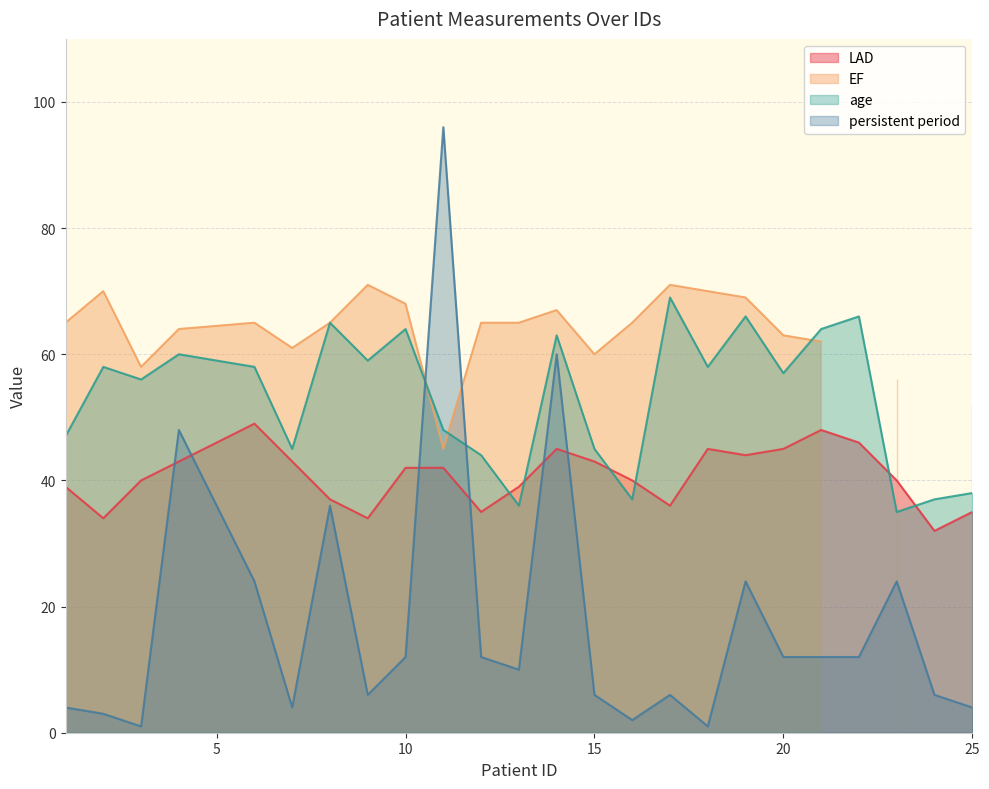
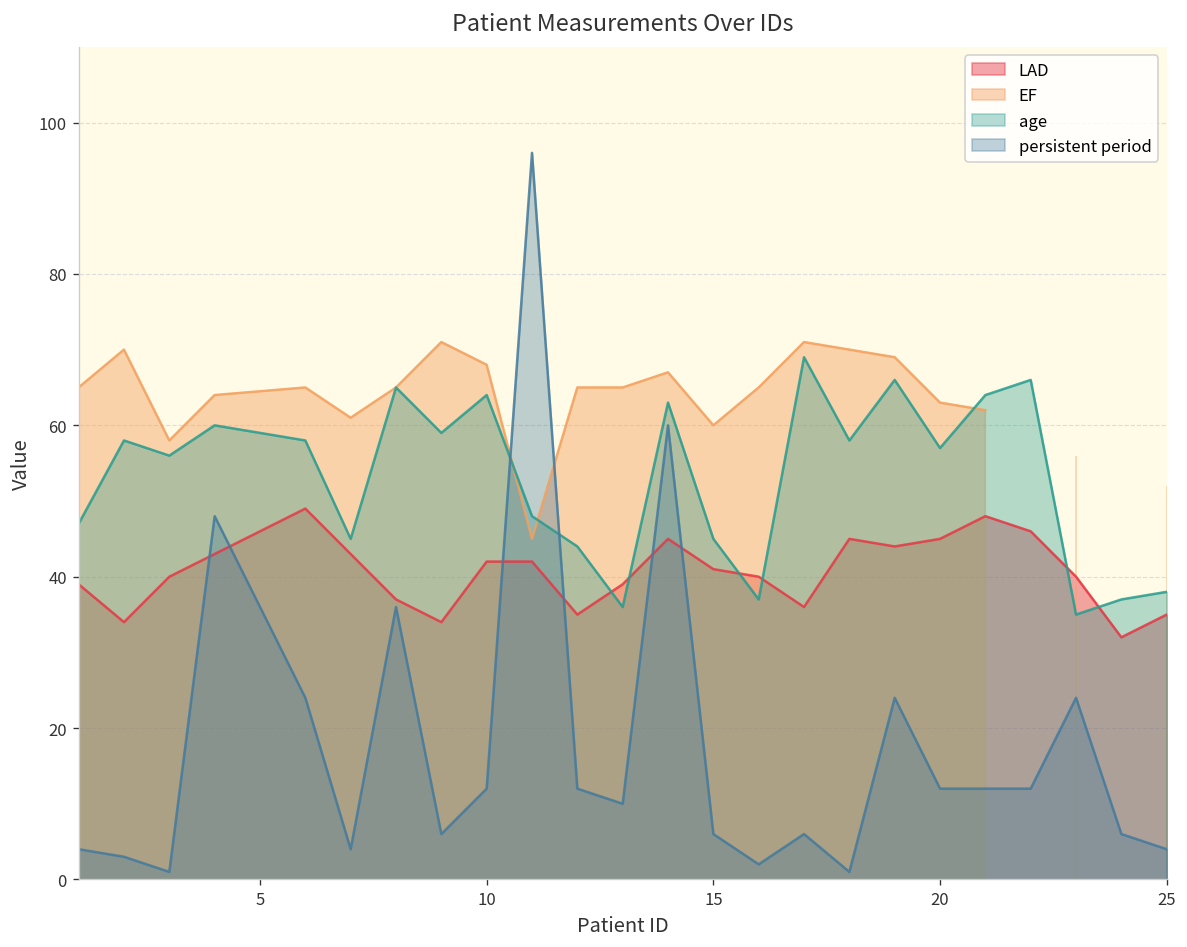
LAD, 15: 43 -> 41
